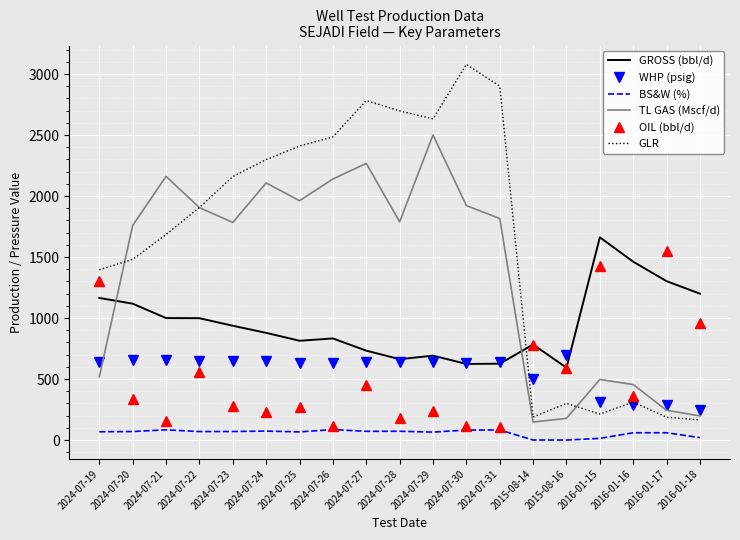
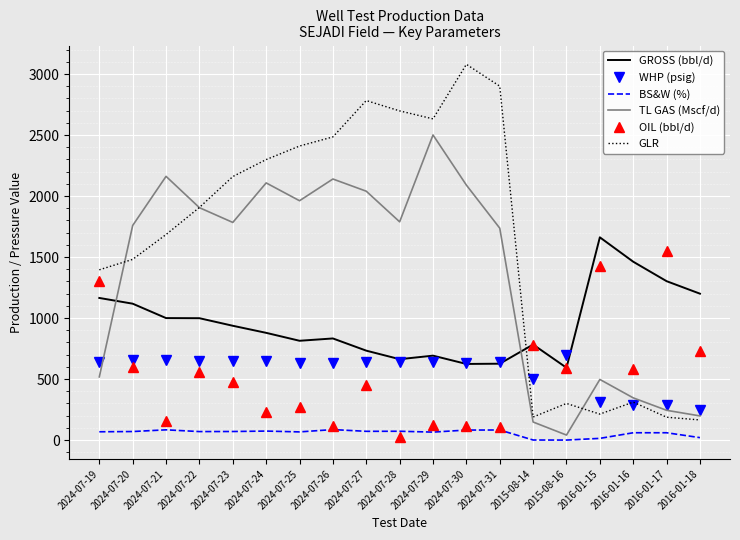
OIL (bbl/d), 2024-07-20: 340 -> 600
OIL (bbl/d), 2024-07-23: 280 -> 480
TL GAS (Mscf/d), 2024-07-27: 2270 -> 2040
OIL (bbl/d), 2024-07-28: 180 -> 30
OIL (bbl/d), 2024-07-29: 240 -> 120
TL GAS (Mscf/d), 2024-07-30: 1920 -> 2090
TL GAS (Mscf/d), 2024-07-31: 1820 -> 1740
TL GAS (Mscf/d), 2015-08-16: 180 -> 40
TL GAS (Mscf/d), 2016-01-16: 460 -> 350
OIL (bbl/d), 2016-01-16: 360 -> 580
OIL (bbl/d), 2016-01-18: 960 -> 730
